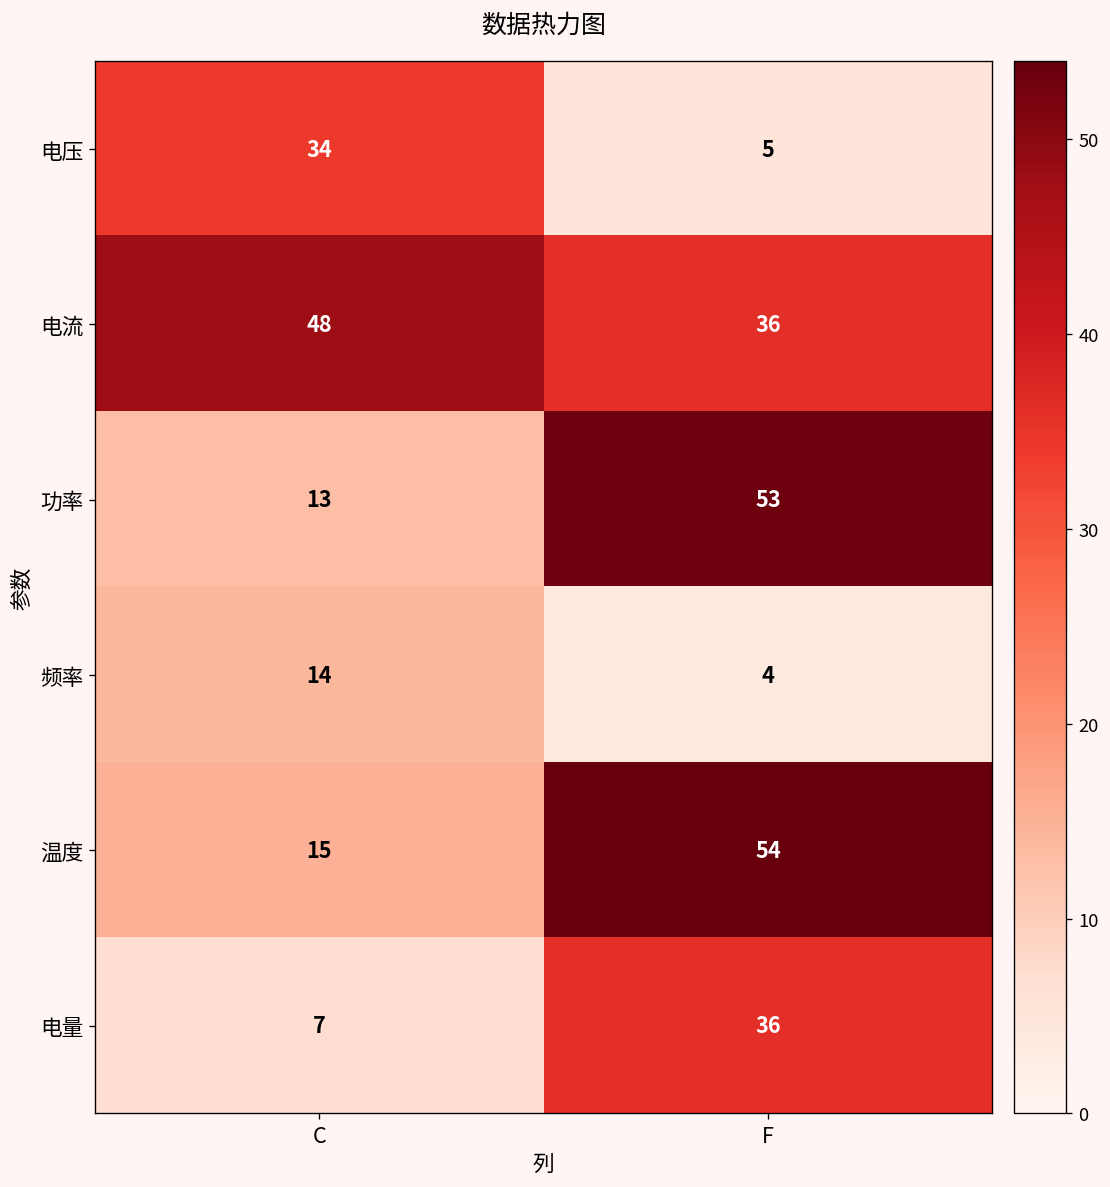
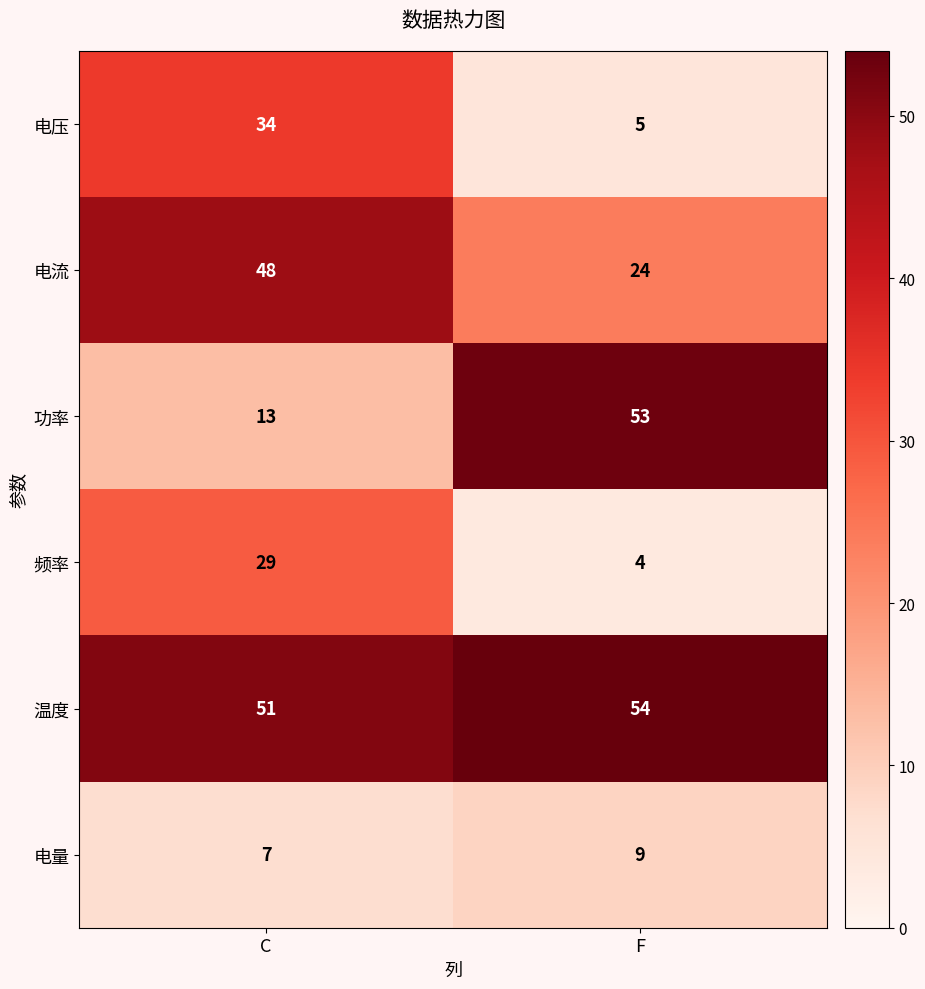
电流, F: 36 -> 24
频率, C: 14 -> 29
温度, C: 15 -> 51
电量, F: 36 -> 9
